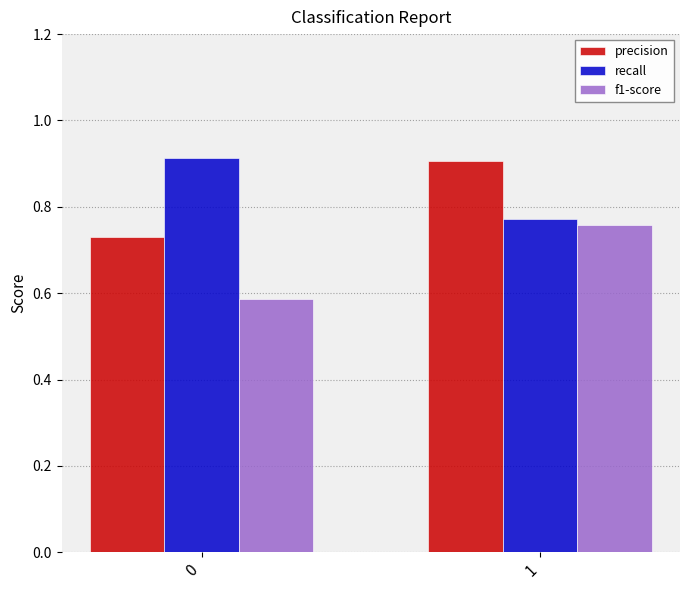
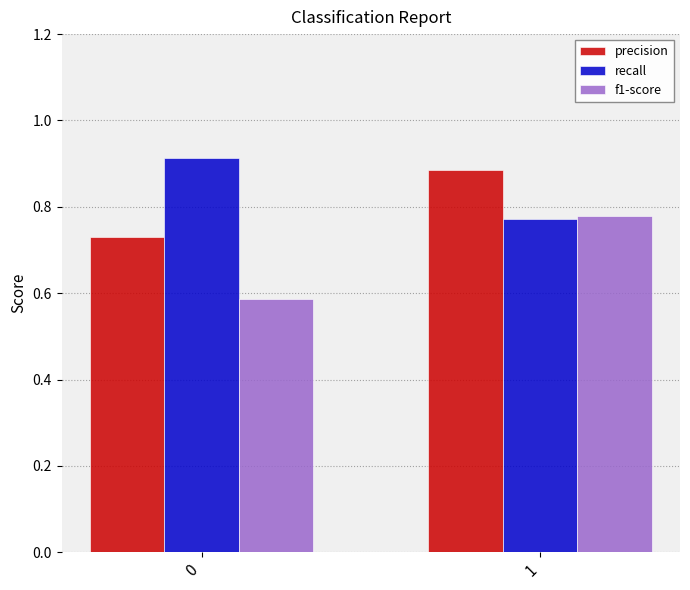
precision, 1: 0.91 -> 0.88
f1-score, 1: 0.76 -> 0.78
